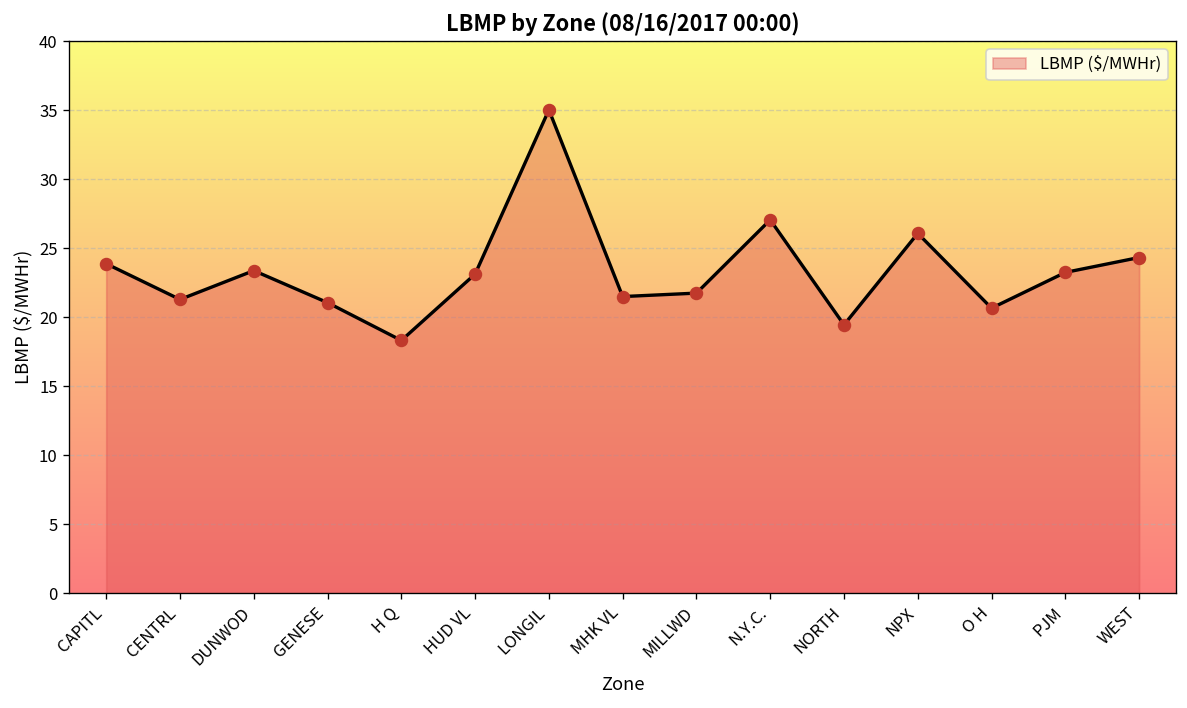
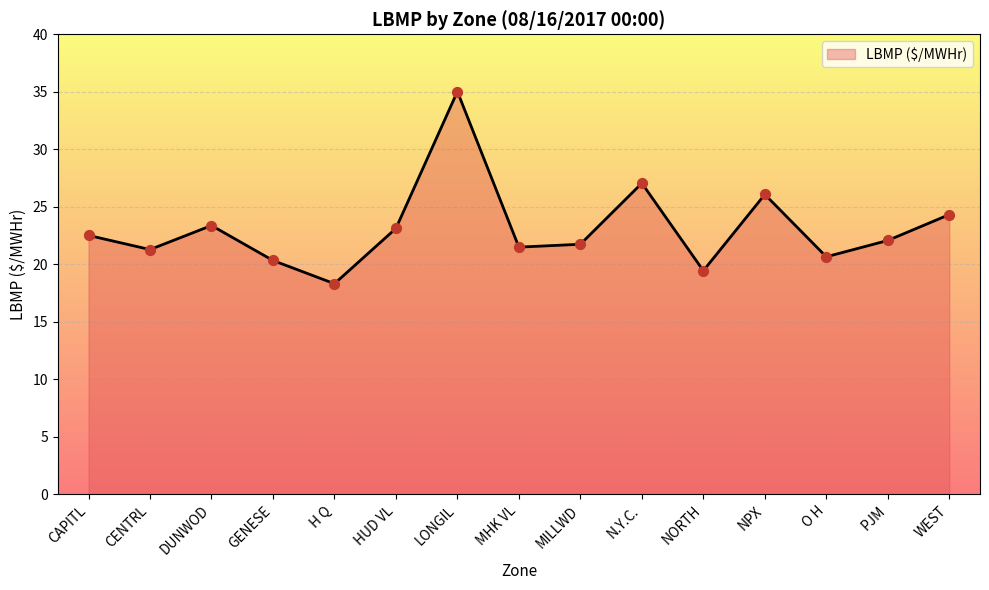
CAPITL: 23.9 -> 22.5
GENESE: 21.1 -> 20.3
PJM: 23.2 -> 22.1
